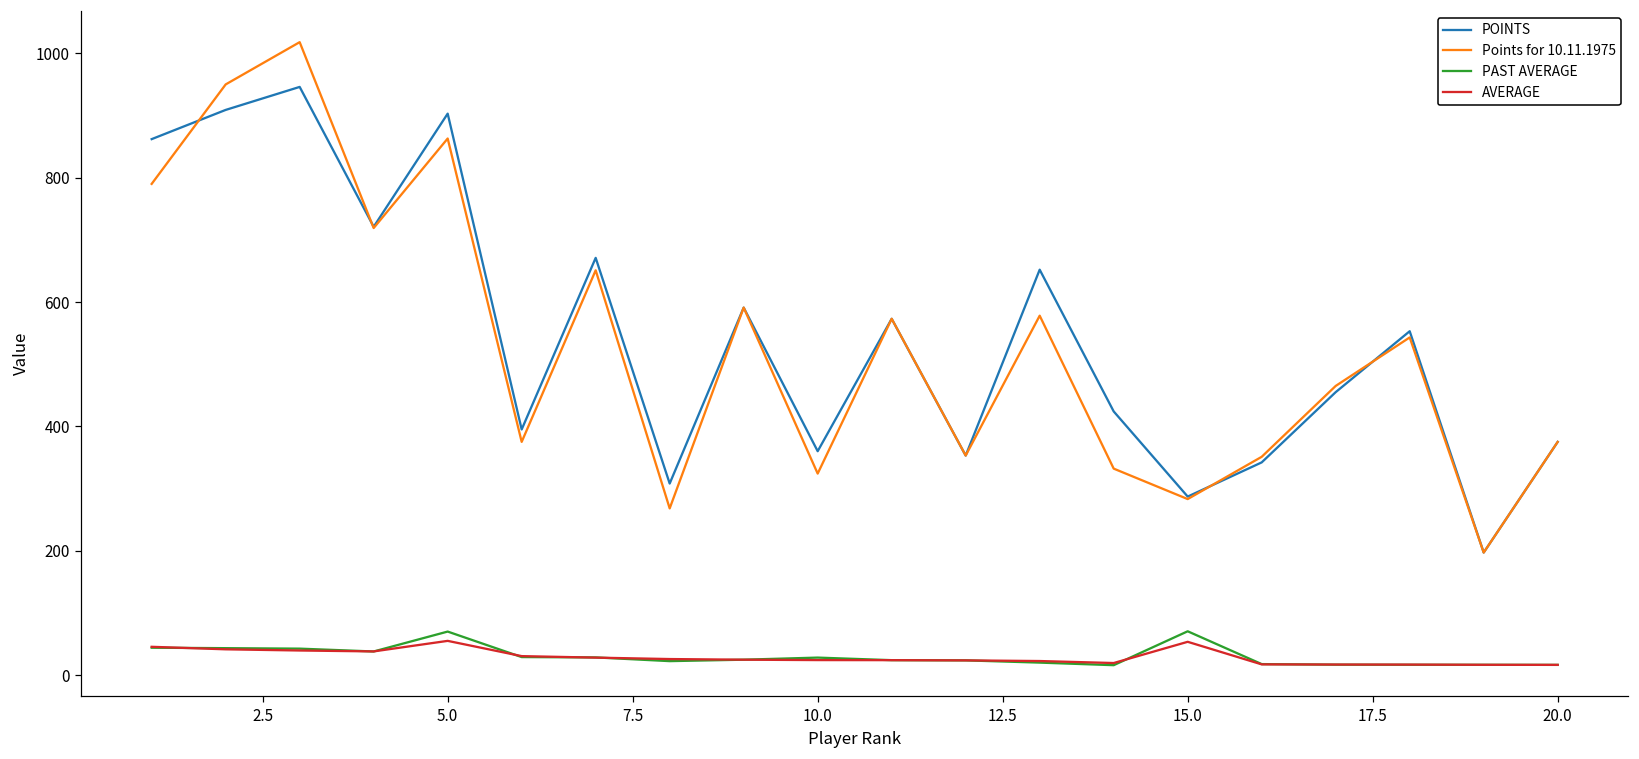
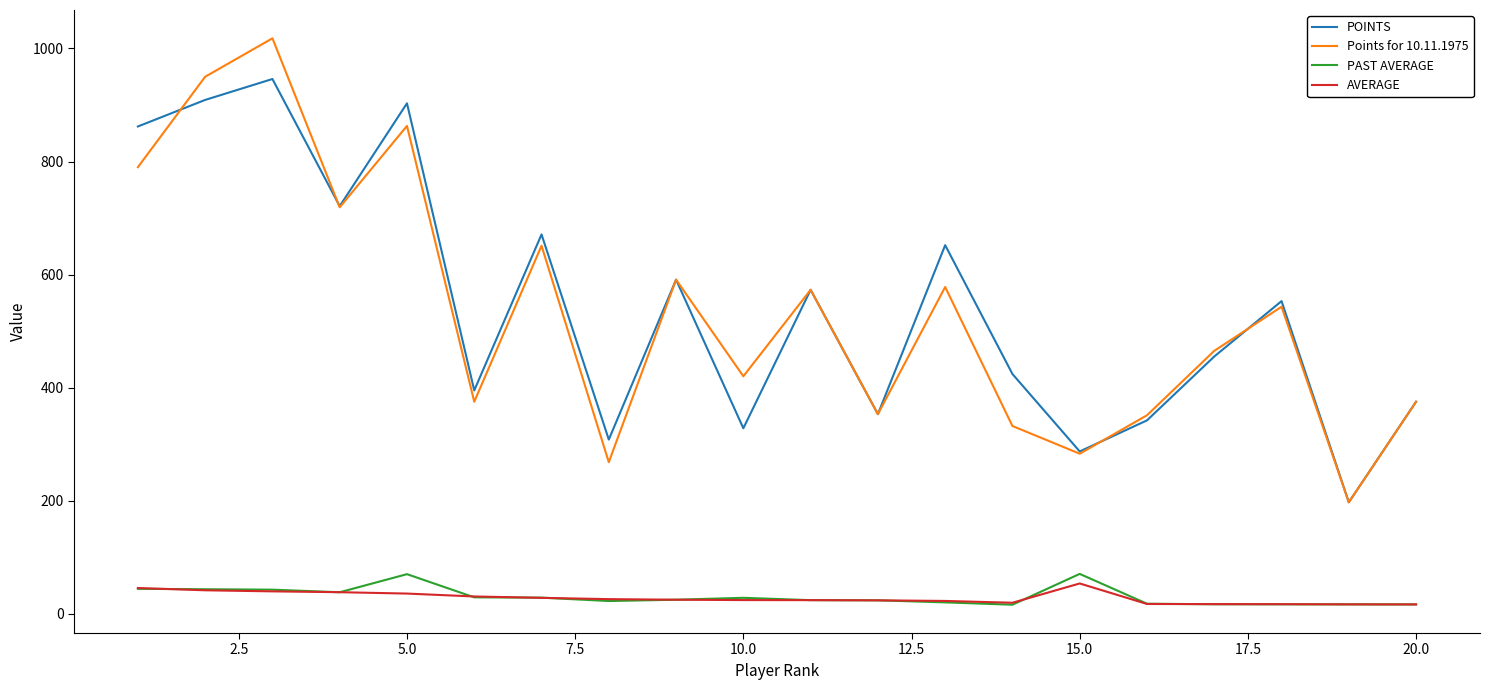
AVERAGE, 5.0: 50 -> 40
POINTS, 10.0: 360 -> 330
Points for 10.11.1975, 10.0: 320 -> 420
